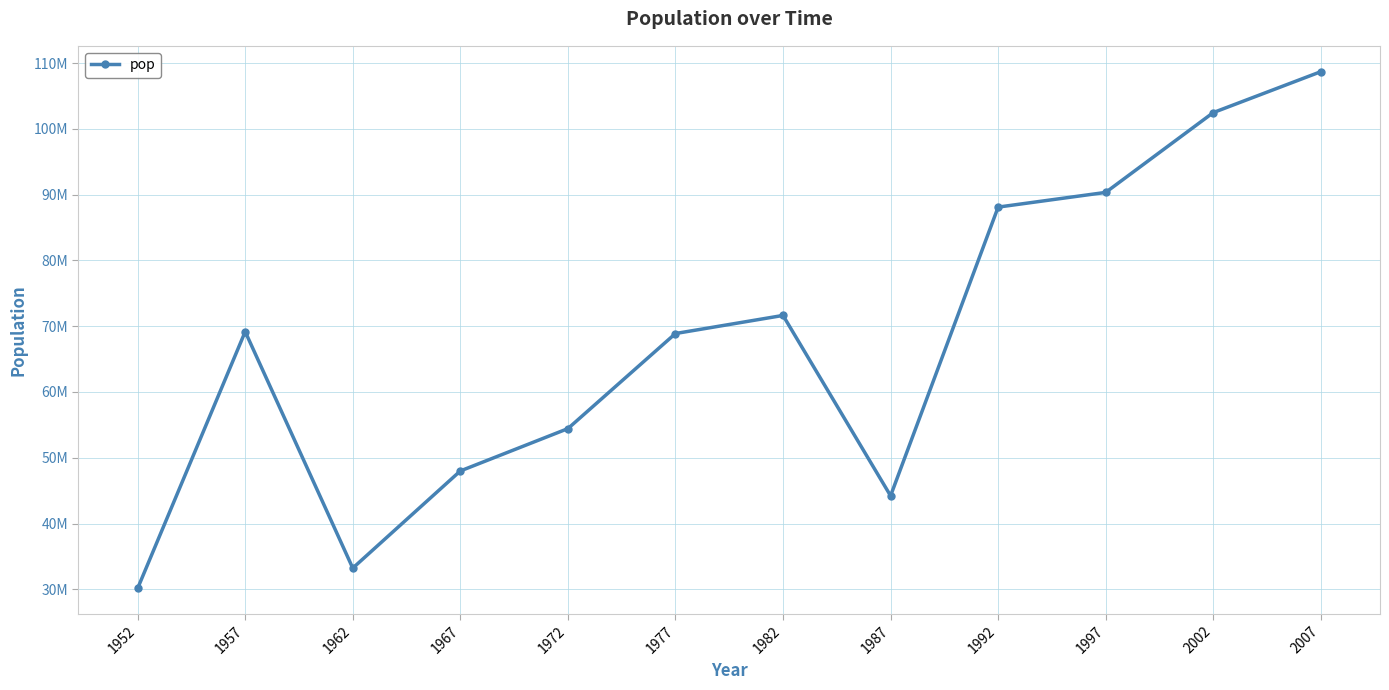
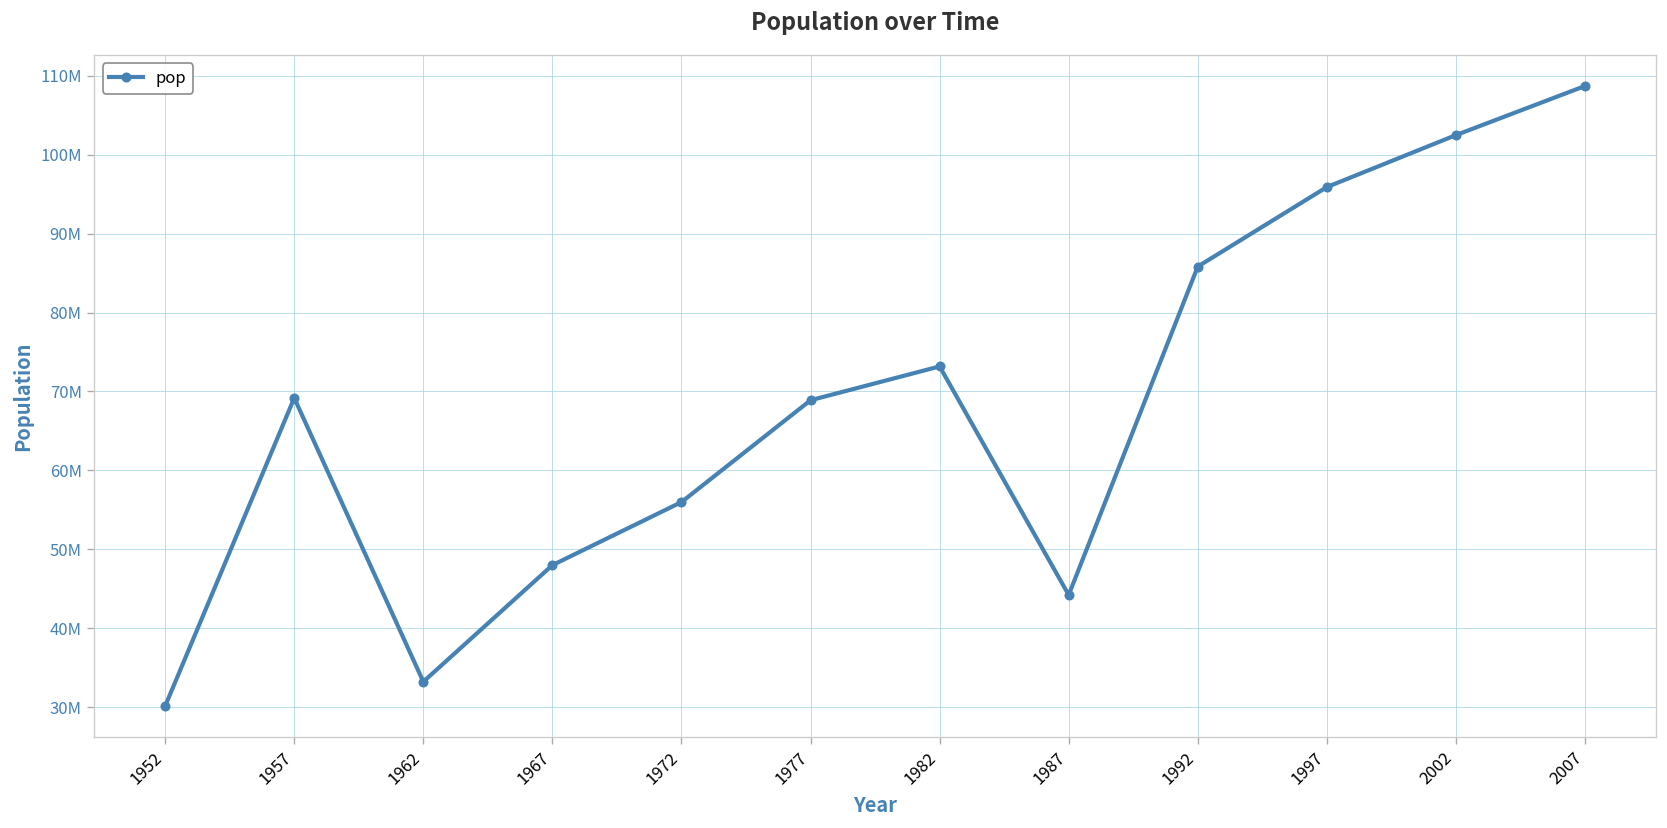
1972: 54000000 -> 56000000
1982: 72000000 -> 73000000
1992: 88000000 -> 86000000
1997: 90000000 -> 96000000
